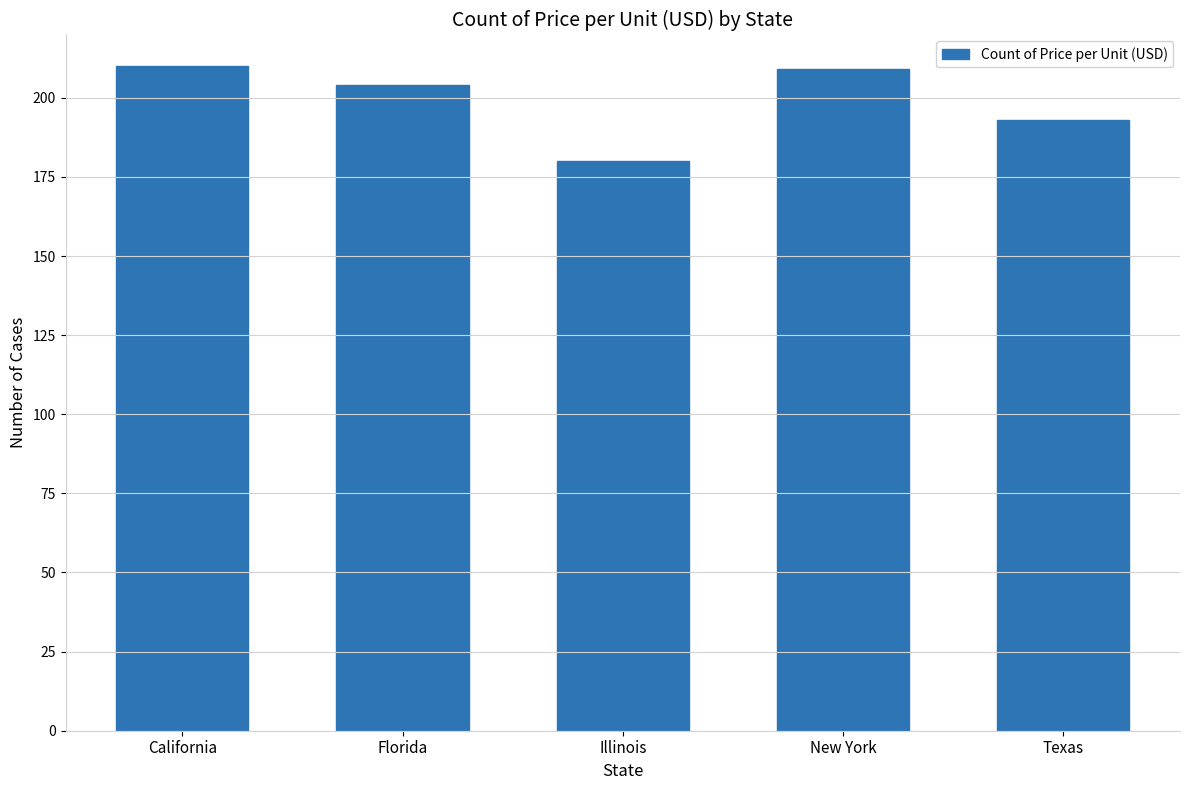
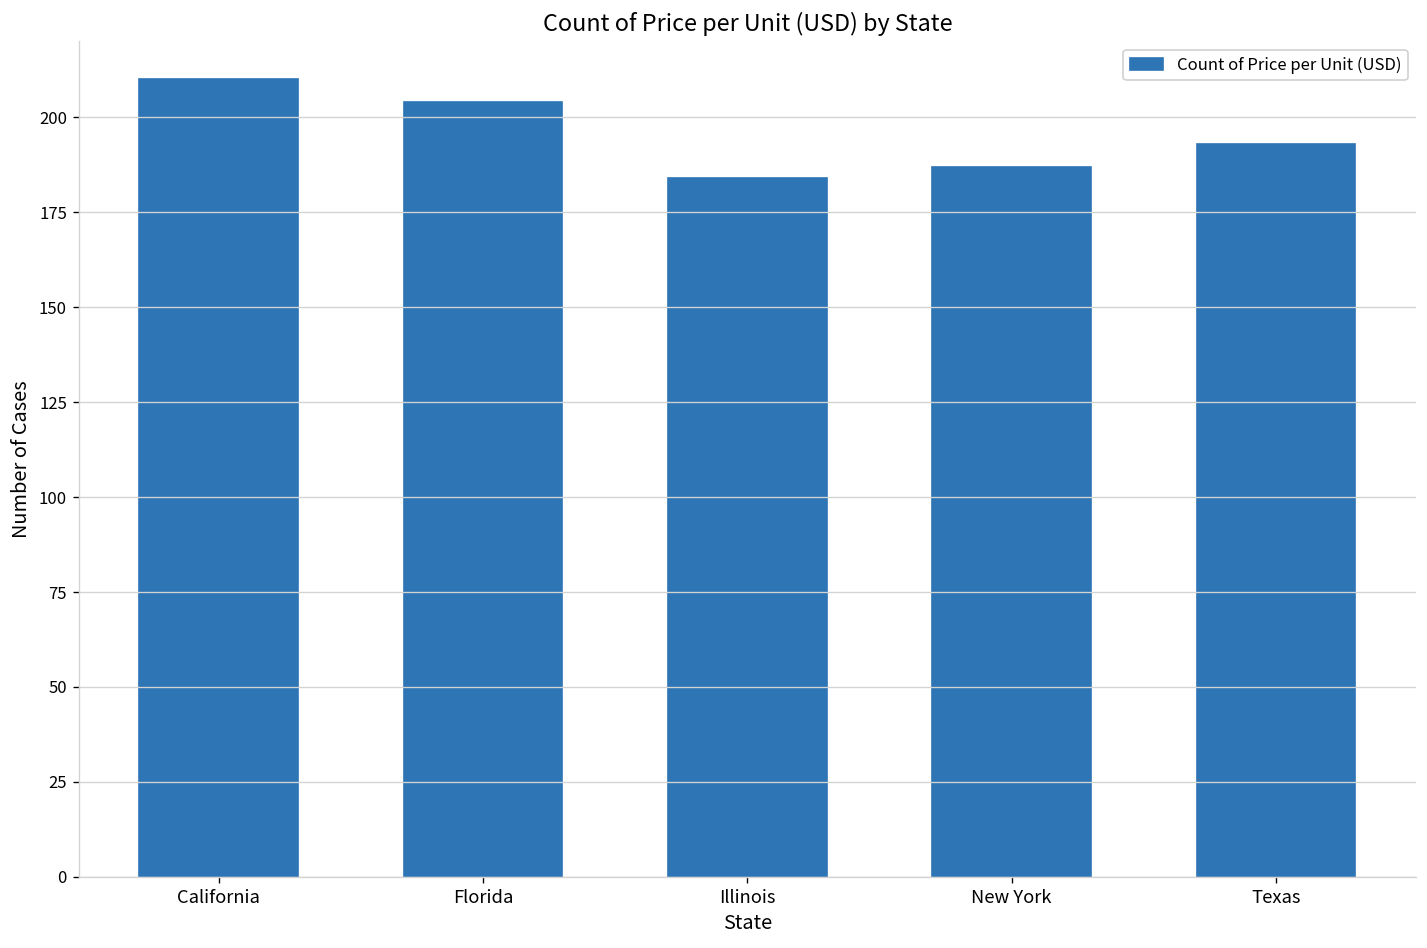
Illinois: 180 -> 184
New York: 209 -> 187
